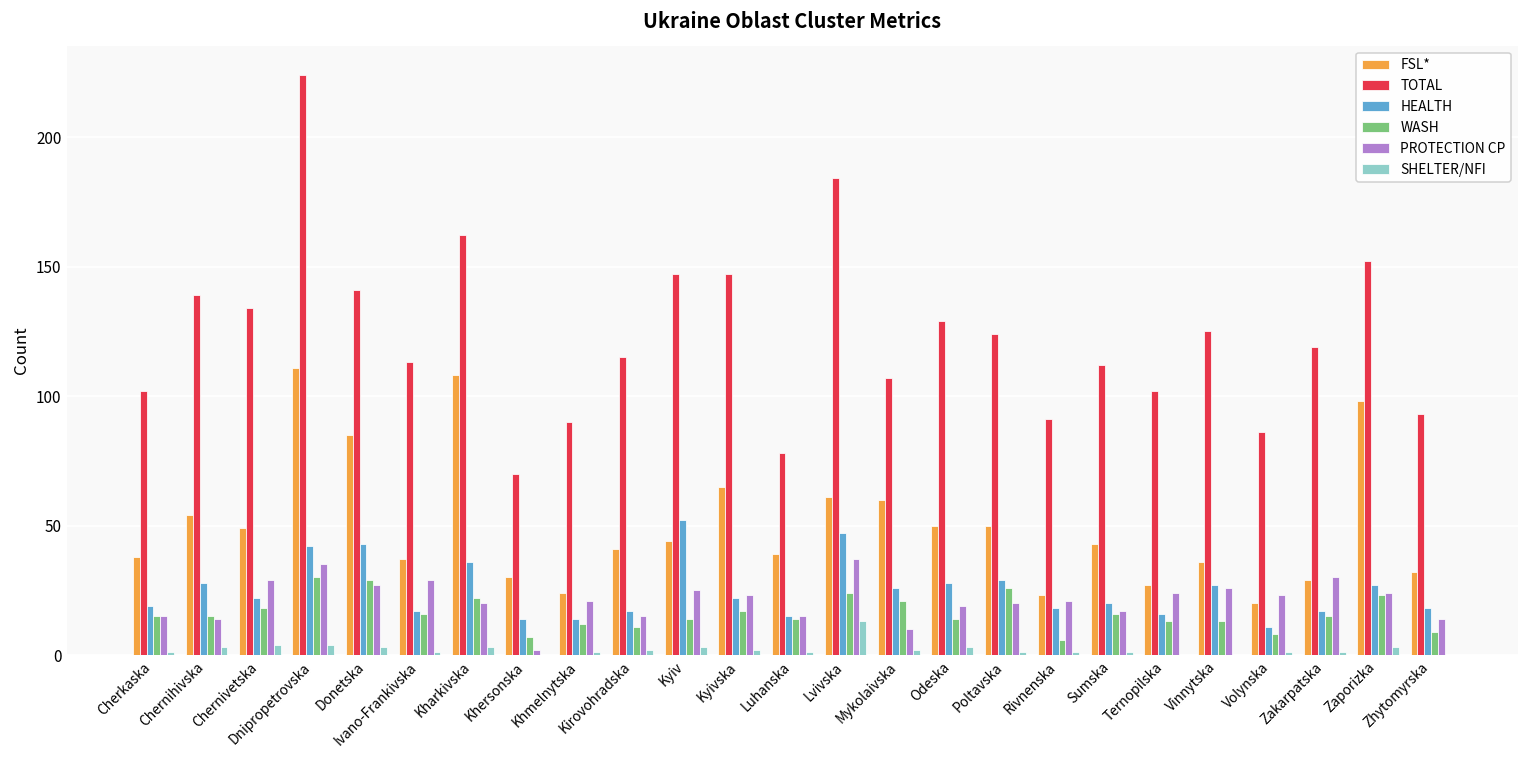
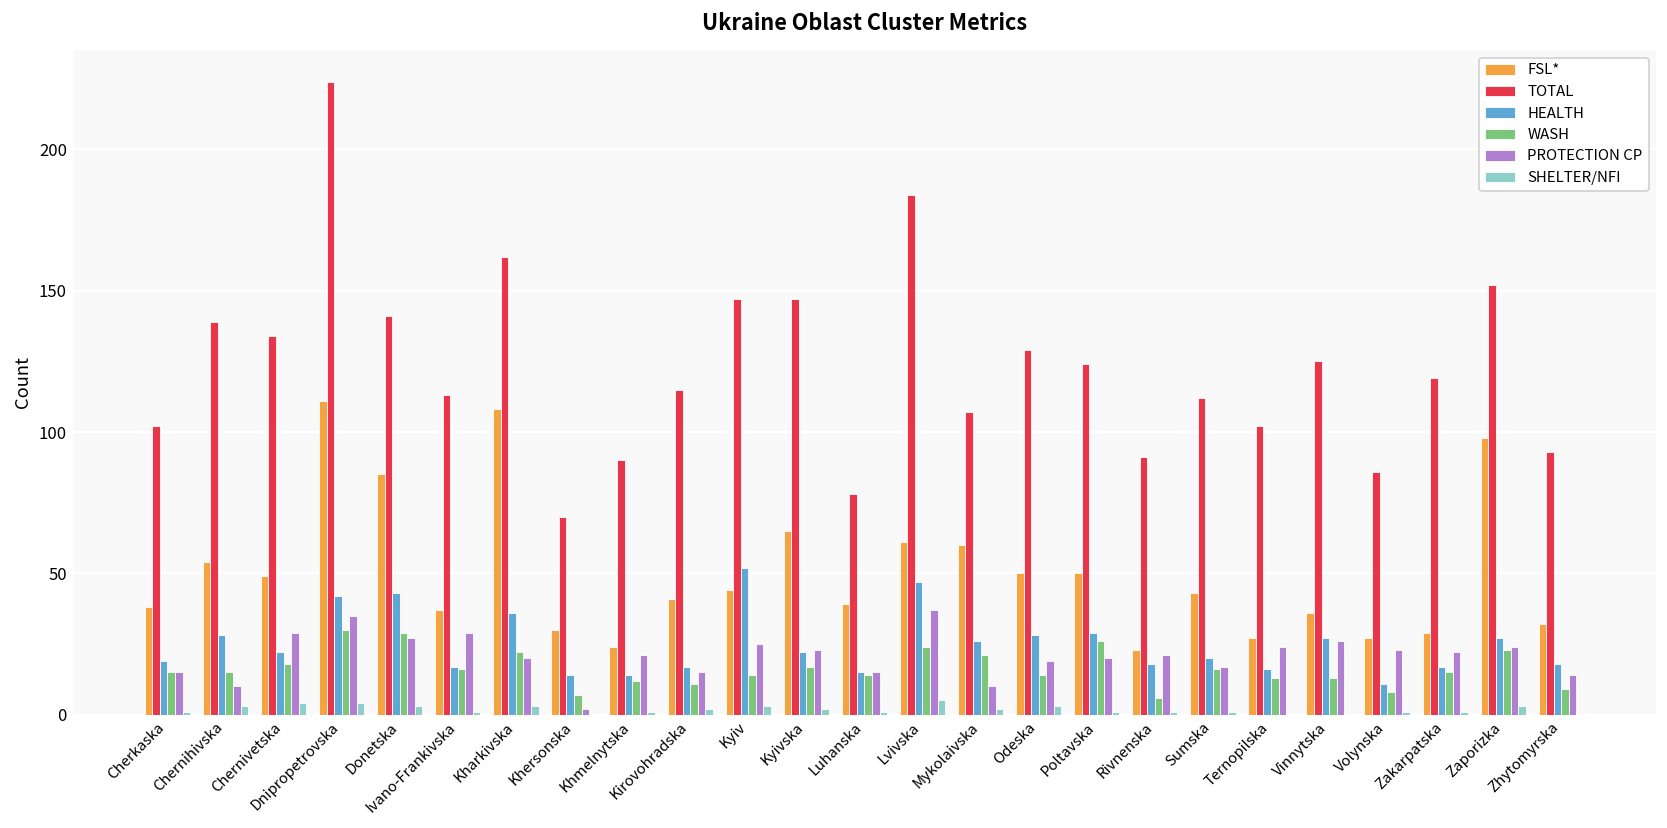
PROTECTION CP, Chernihivska: 14 -> 10
SHELTER/NFI, Lvivska: 13 -> 5
FSL*, Volynska: 20 -> 27
PROTECTION CP, Zakarpatska: 30 -> 22
